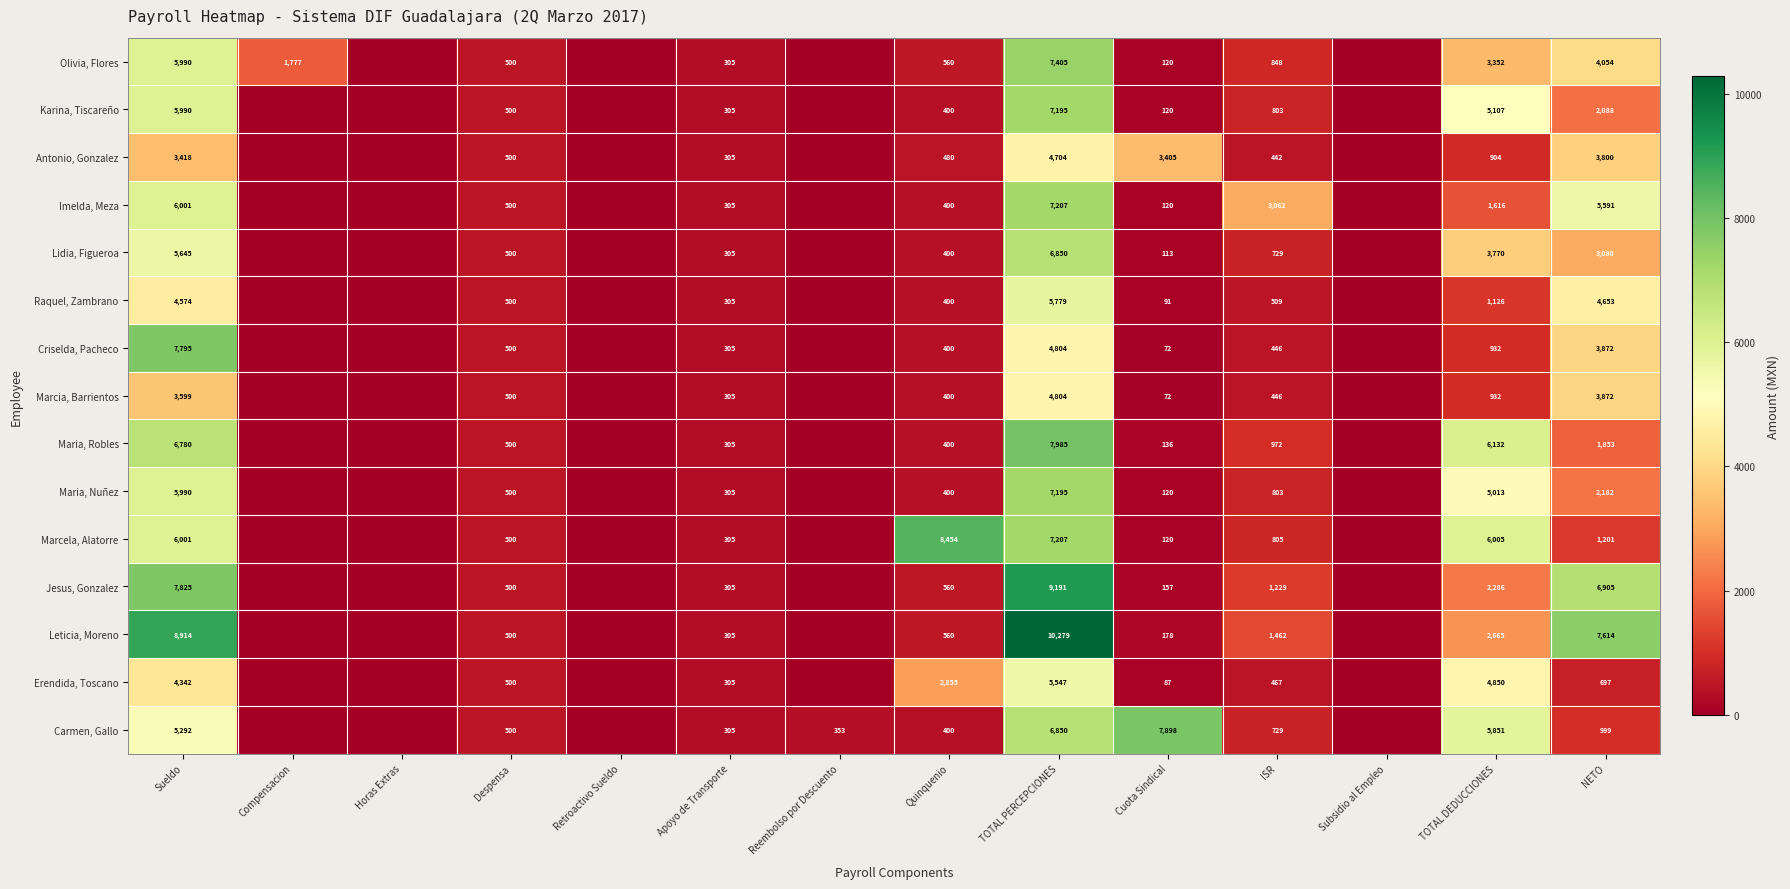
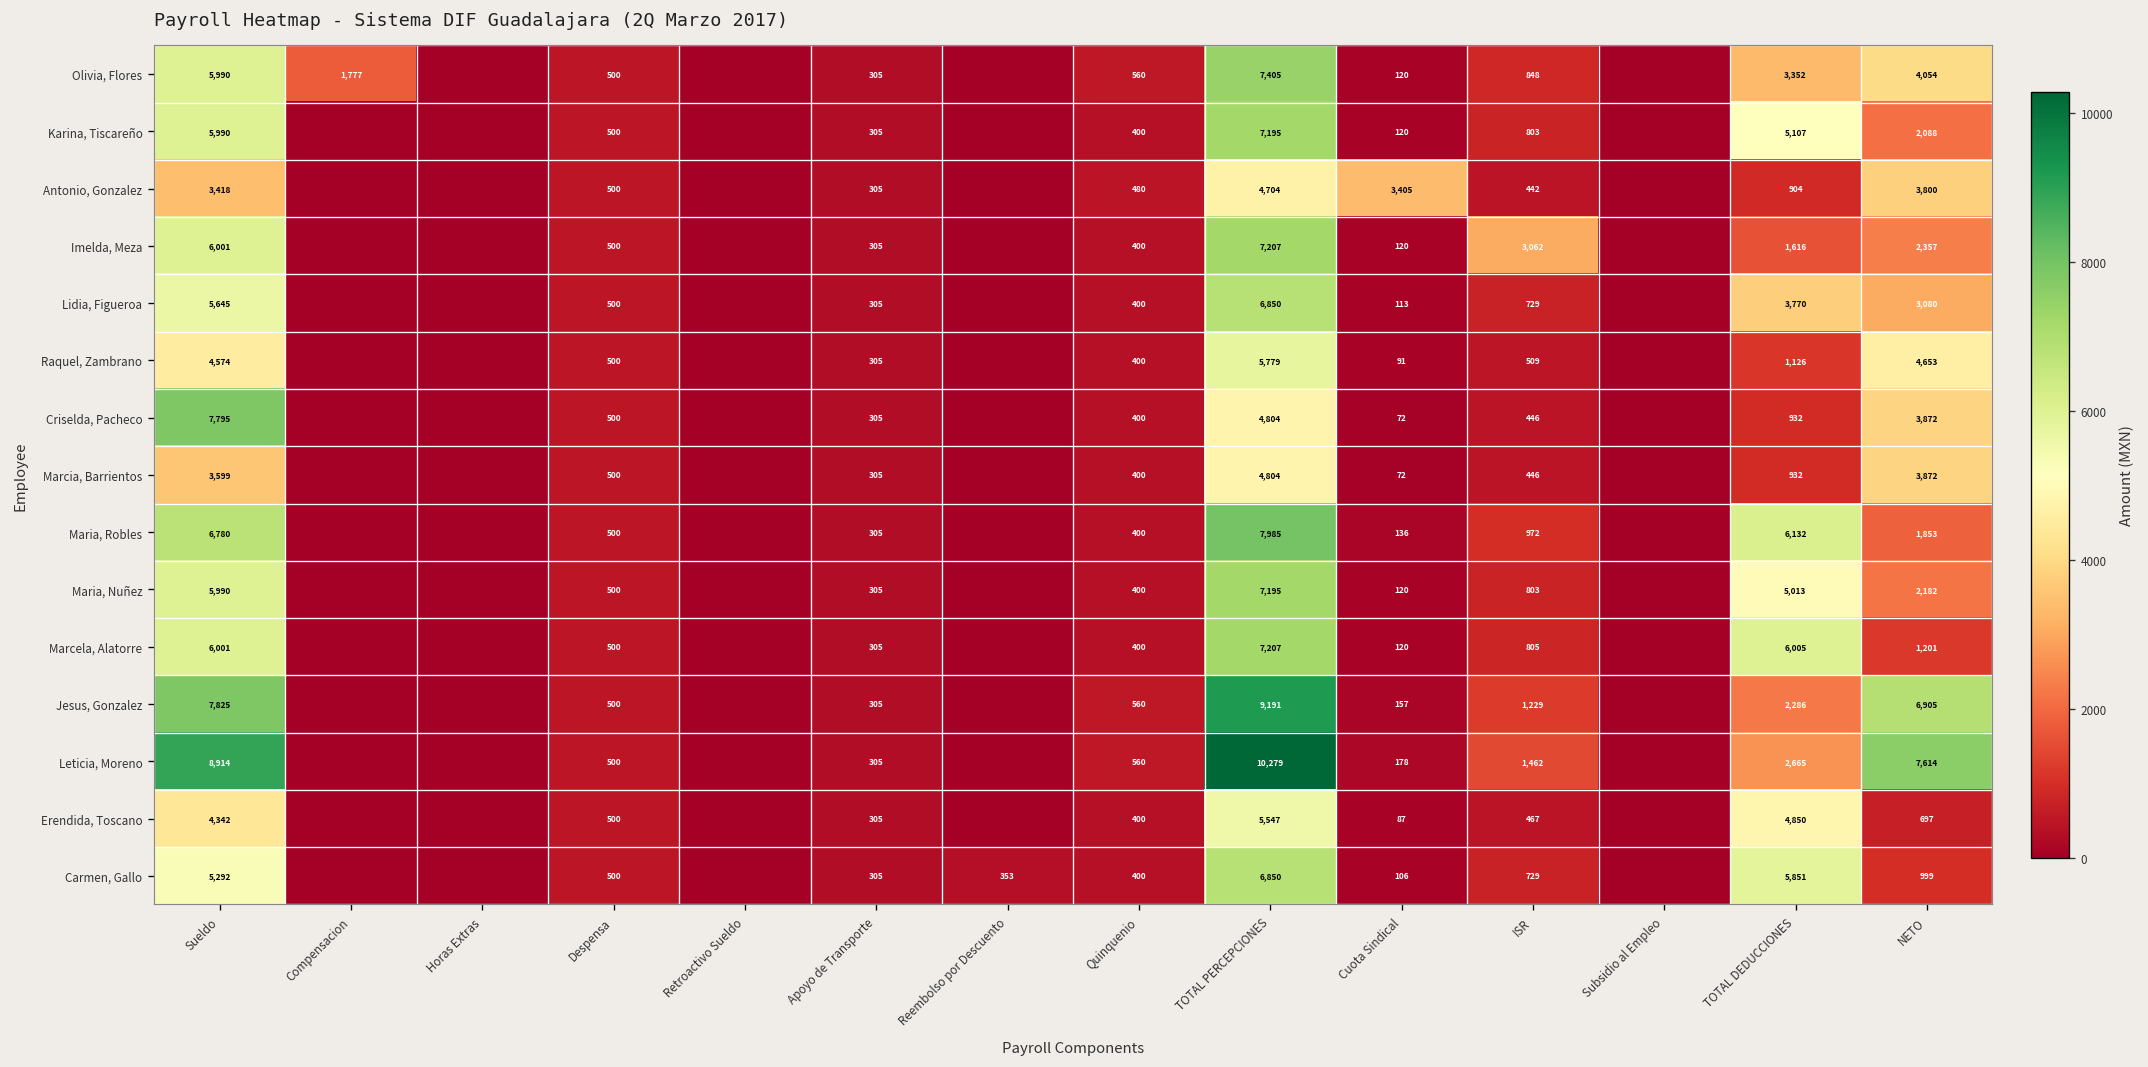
Imelda, Meza, NETO: 5,591 -> 2,357
Marcela, Alatorre, Quinquenio: 8,454 -> 400
Erendida, Toscano, Quinquenio: 2,855 -> 400
Carmen, Gallo, Cuota Sindical: 7,898 -> 106
